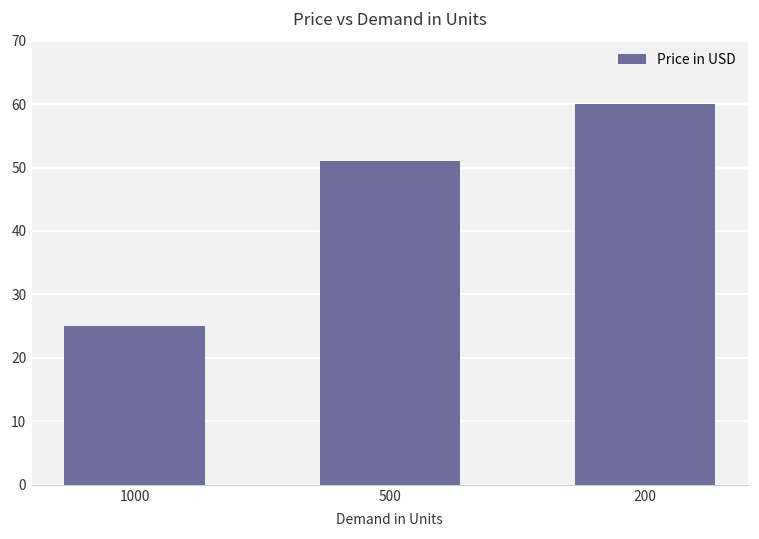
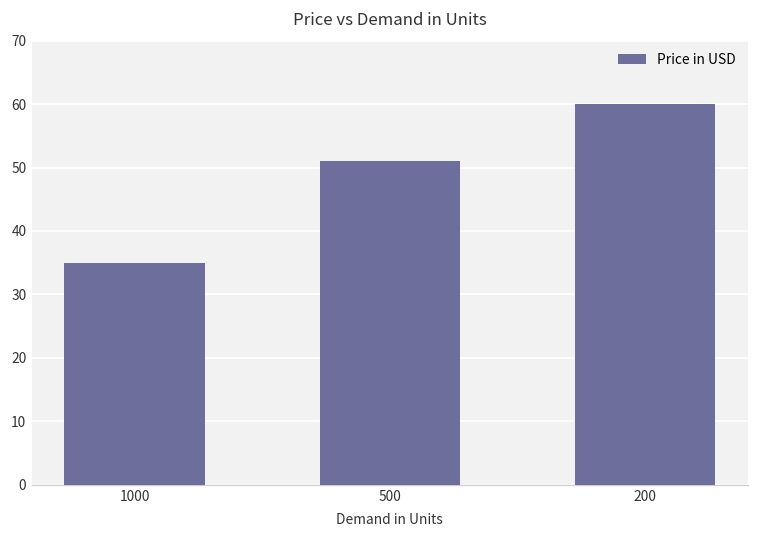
1000: 25 -> 35
